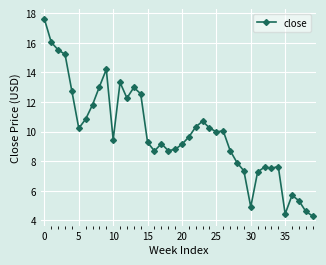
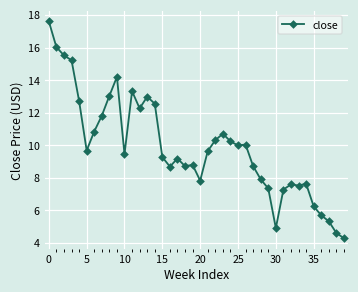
5: 10.2 -> 9.7
20: 9.1 -> 7.8
35: 4.4 -> 6.2
